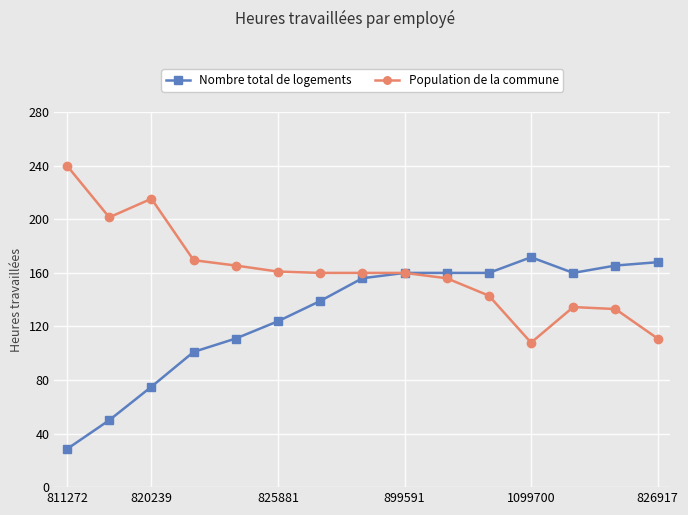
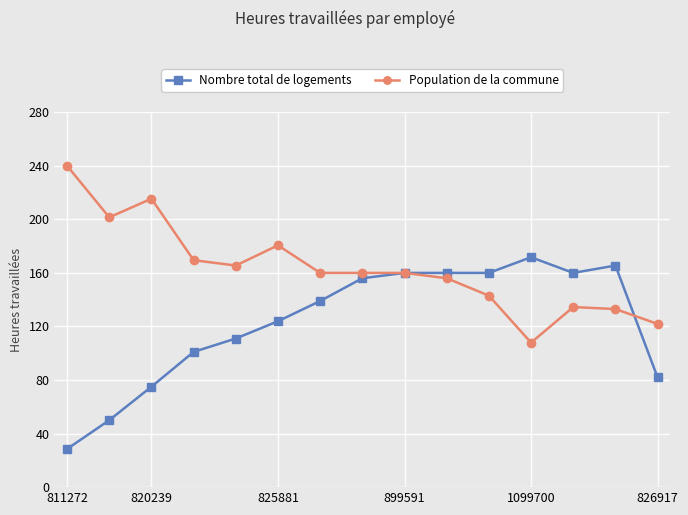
Population de la commune, 825881: 161 -> 181
Nombre total de logements, 826917: 168 -> 82
Population de la commune, 826917: 111 -> 122
